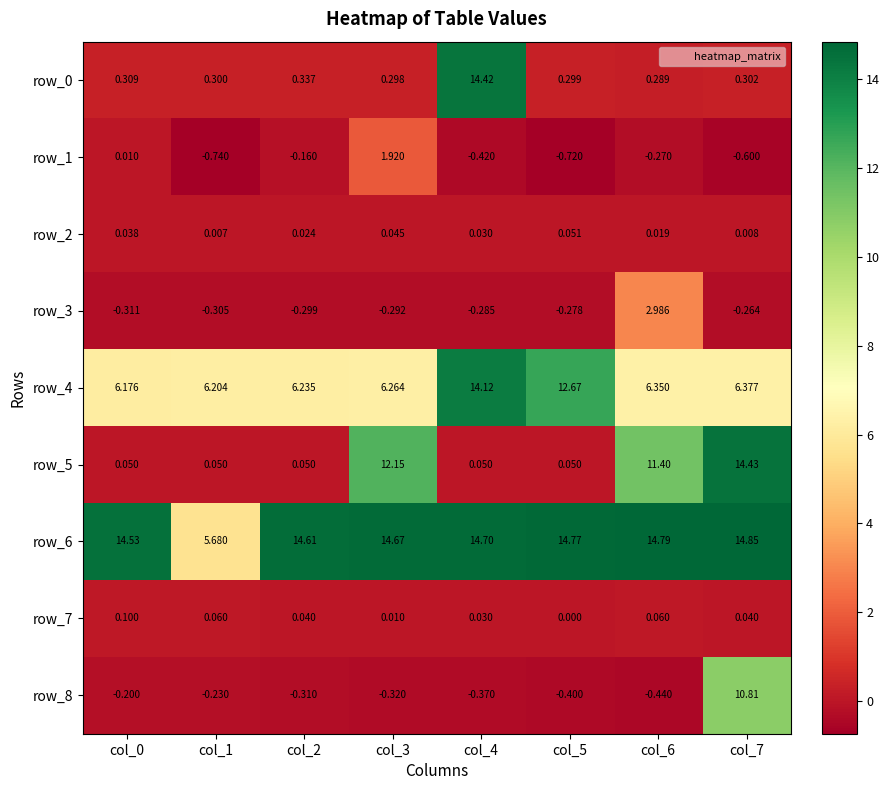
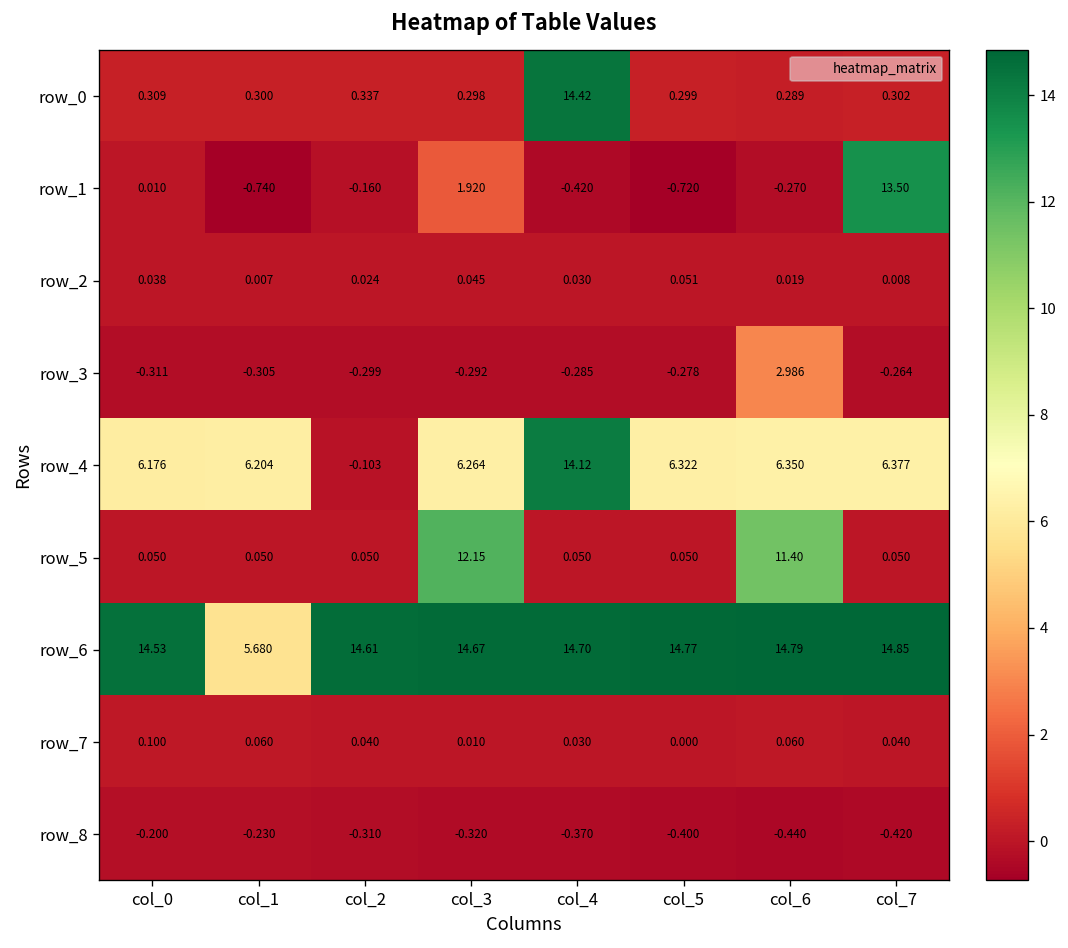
row_1, col_7: -0.600 -> 13.50
row_4, col_2: 6.235 -> -0.103
row_4, col_5: 12.67 -> 6.322
row_5, col_7: 14.43 -> 0.050
row_8, col_7: 10.81 -> -0.420
